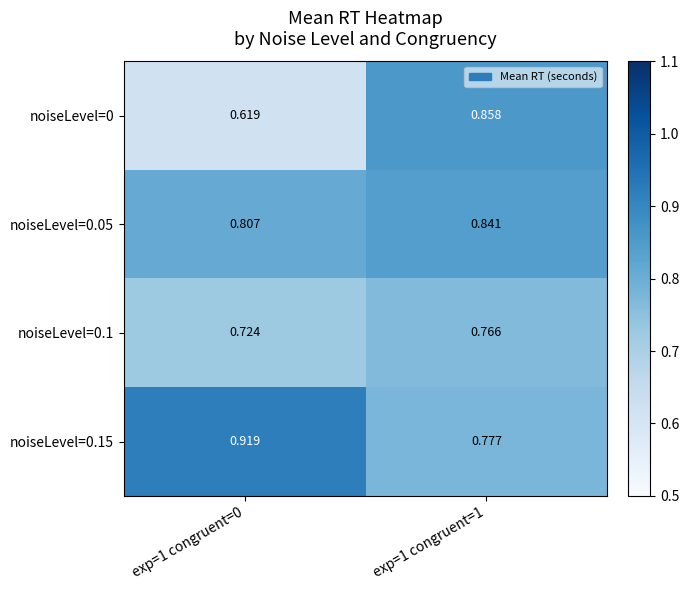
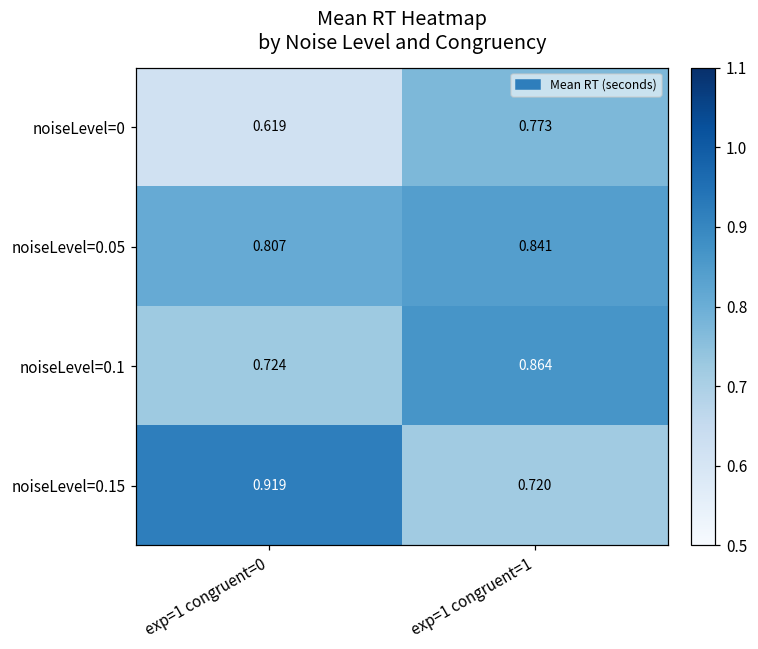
noiseLevel=0, exp=1 congruent=1: 0.858 -> 0.773
noiseLevel=0.1, exp=1 congruent=1: 0.766 -> 0.864
noiseLevel=0.15, exp=1 congruent=1: 0.777 -> 0.720
